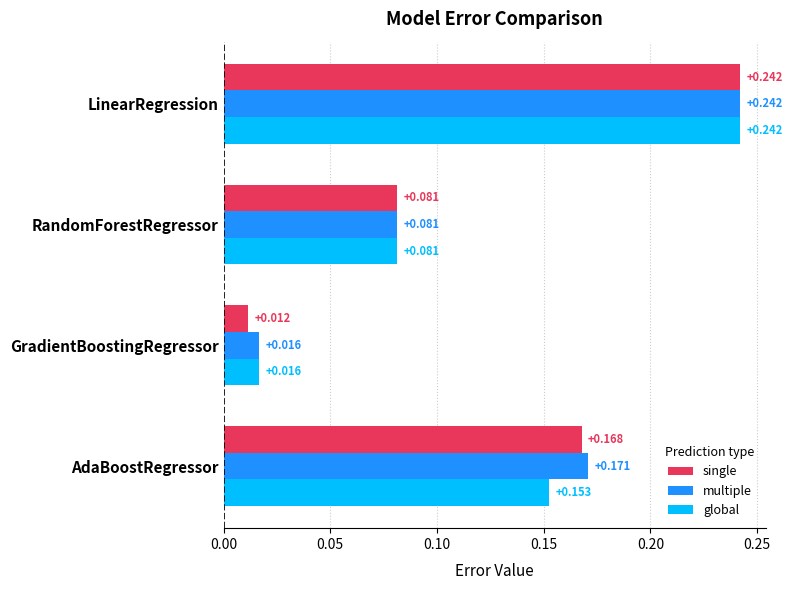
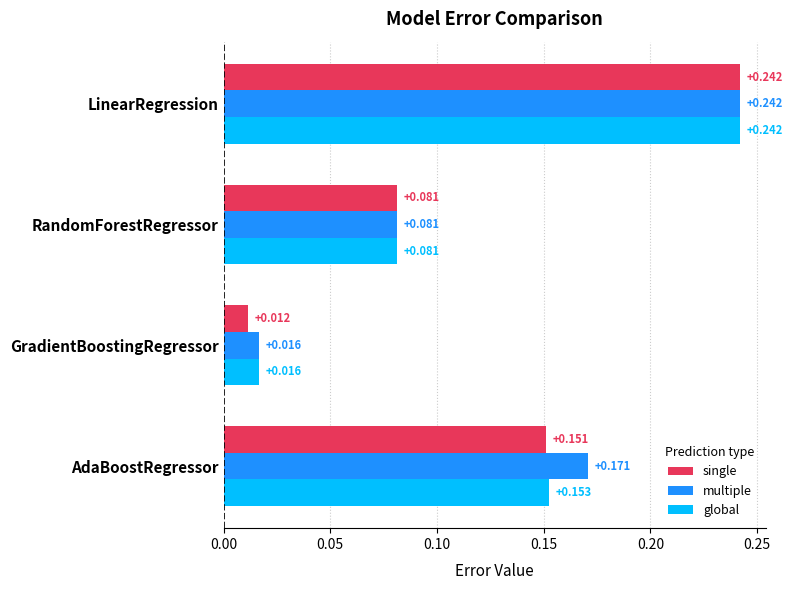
single, AdaBoostRegressor: +0.168 -> +0.151
